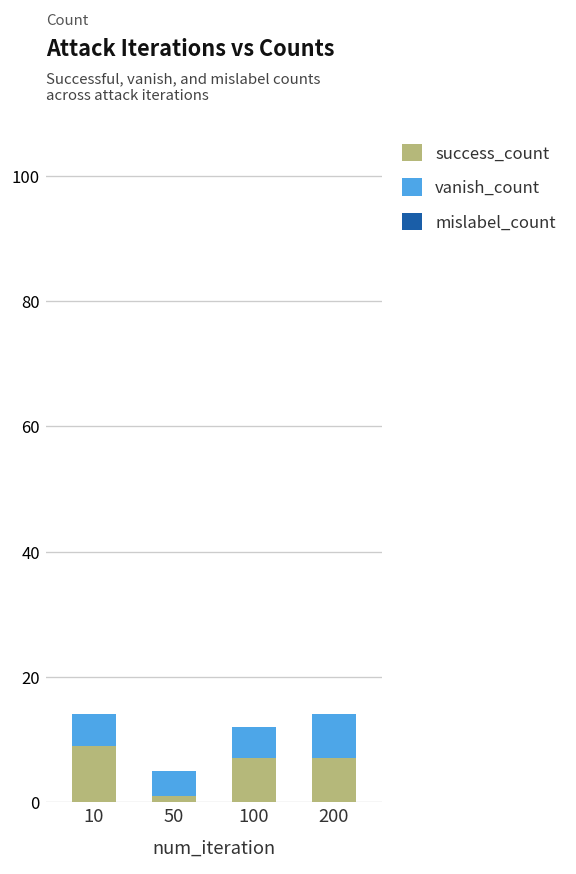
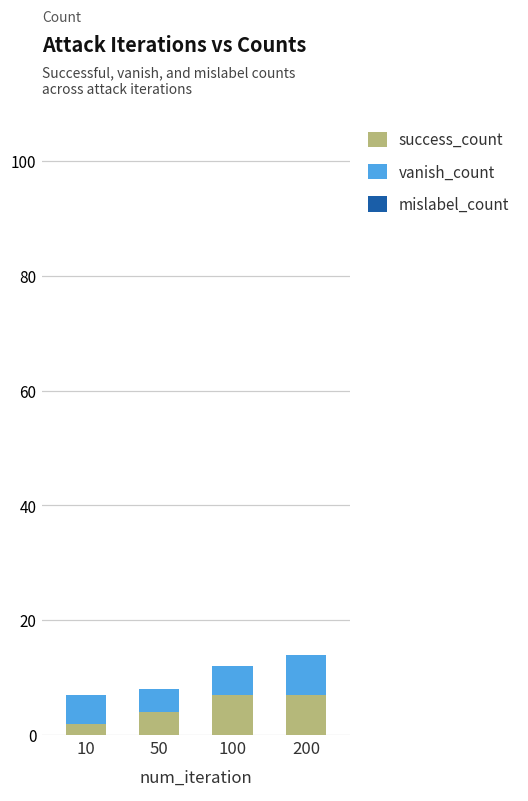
success_count, 10: 9 -> 2
success_count, 50: 1 -> 4
